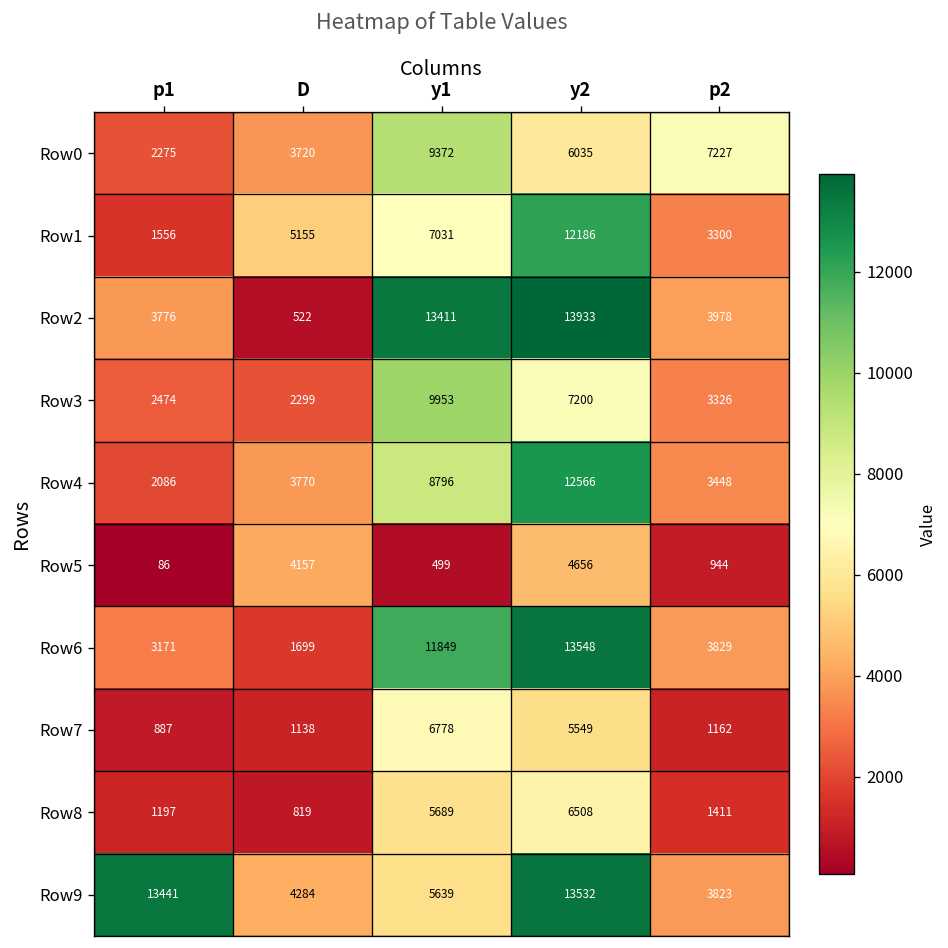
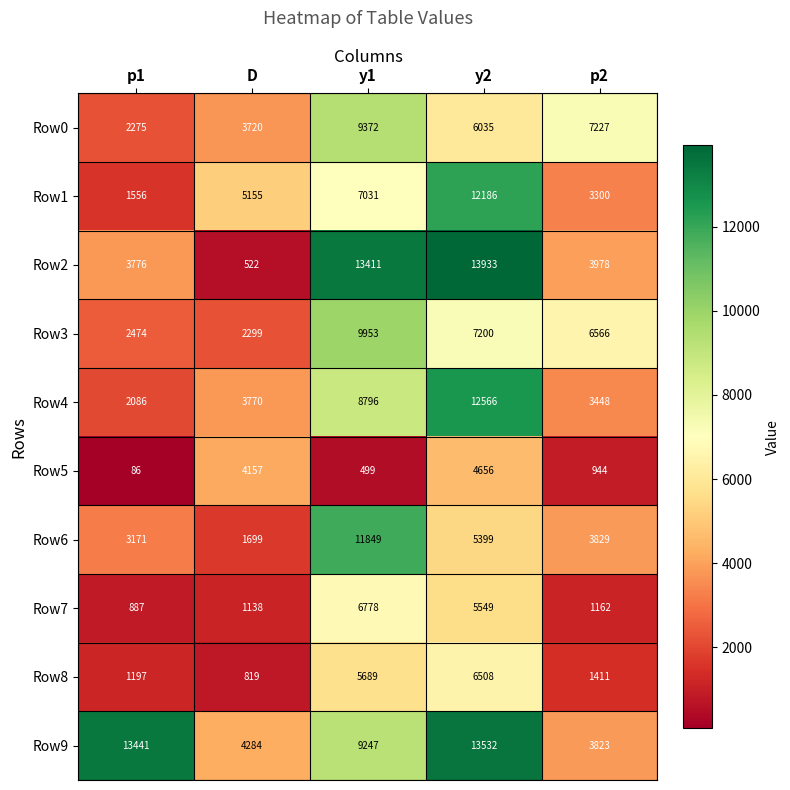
Row3, p2: 3326 -> 6566
Row6, y2: 13548 -> 5399
Row9, y1: 5639 -> 9247
